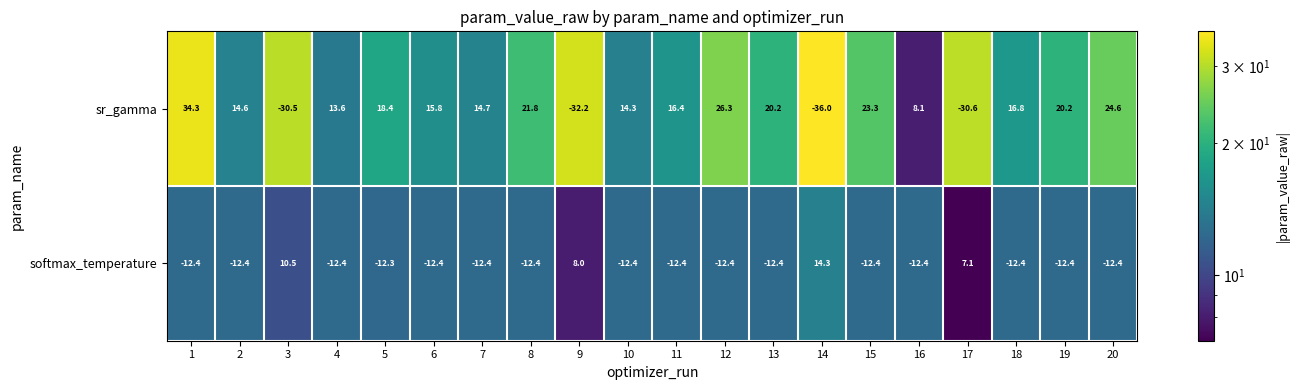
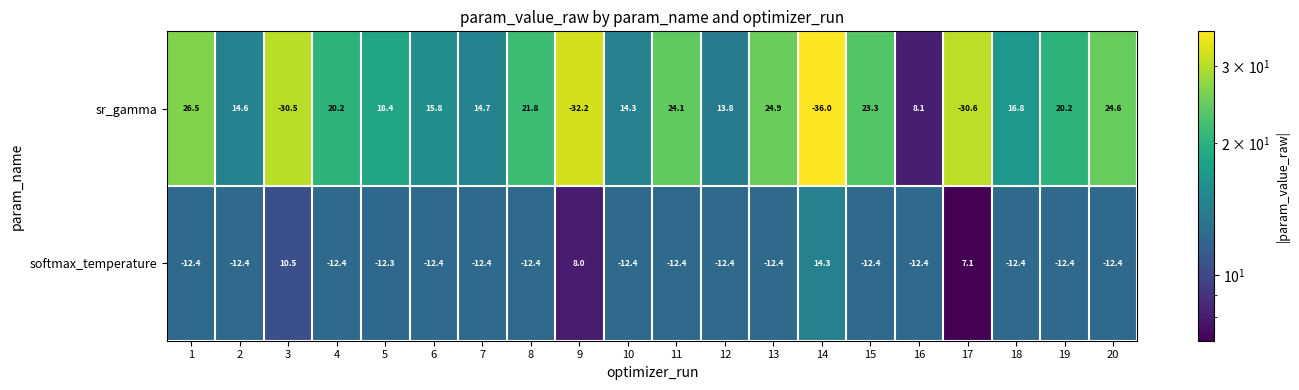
sr_gamma, 1: 34.3 -> 26.5
sr_gamma, 4: 13.6 -> 20.2
sr_gamma, 11: 16.4 -> 24.1
sr_gamma, 12: 26.3 -> 13.8
sr_gamma, 13: 20.2 -> 24.9
